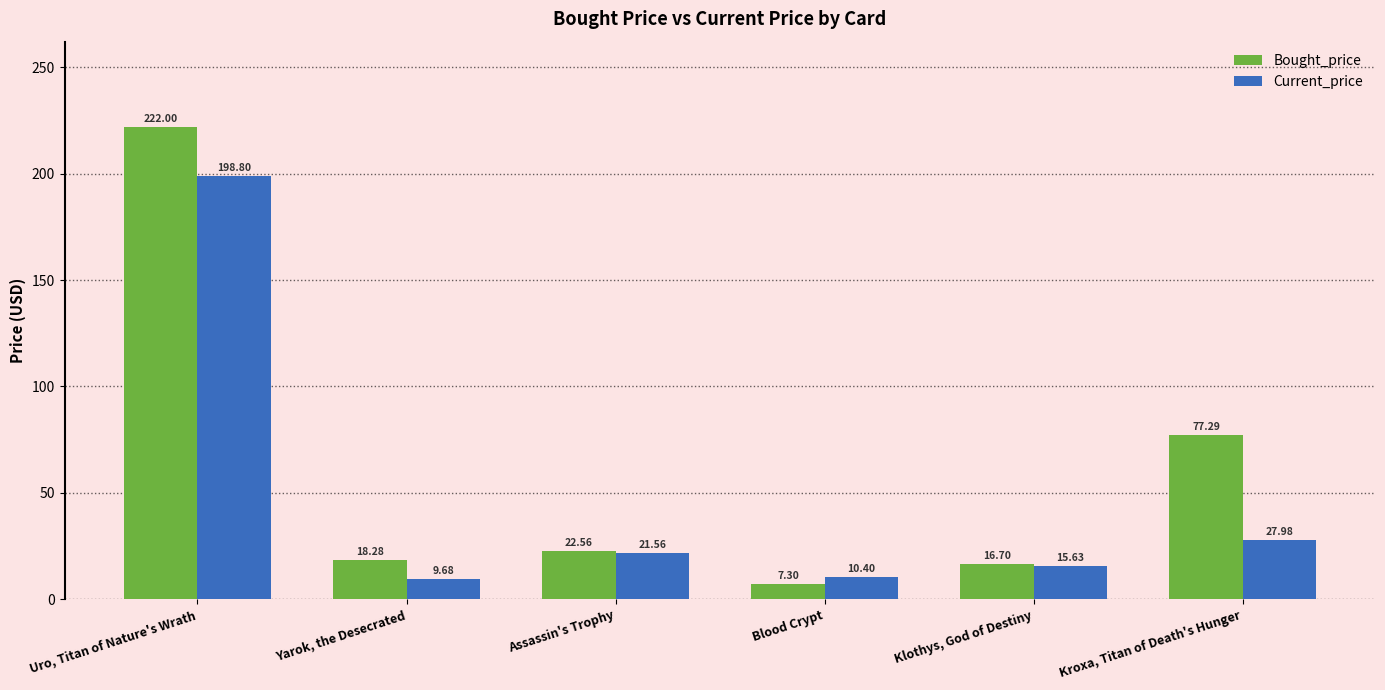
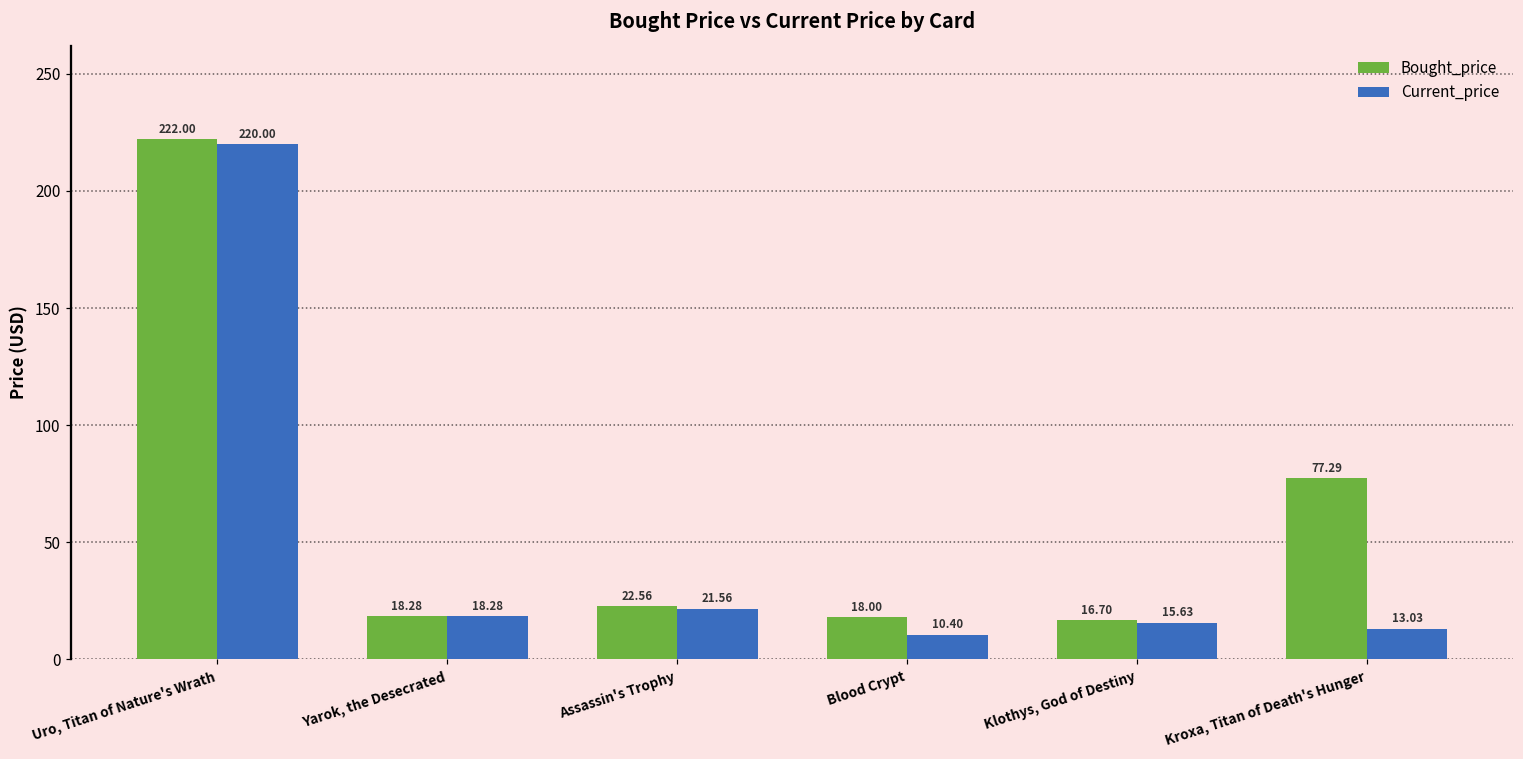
Current_price, Uro, Titan of Nature's Wrath: 198.80 -> 220.00
Current_price, Yarok, the Desecrated: 9.68 -> 18.28
Bought_price, Blood Crypt: 7.30 -> 18.00
Current_price, Kroxa, Titan of Death's Hunger: 27.98 -> 13.03
